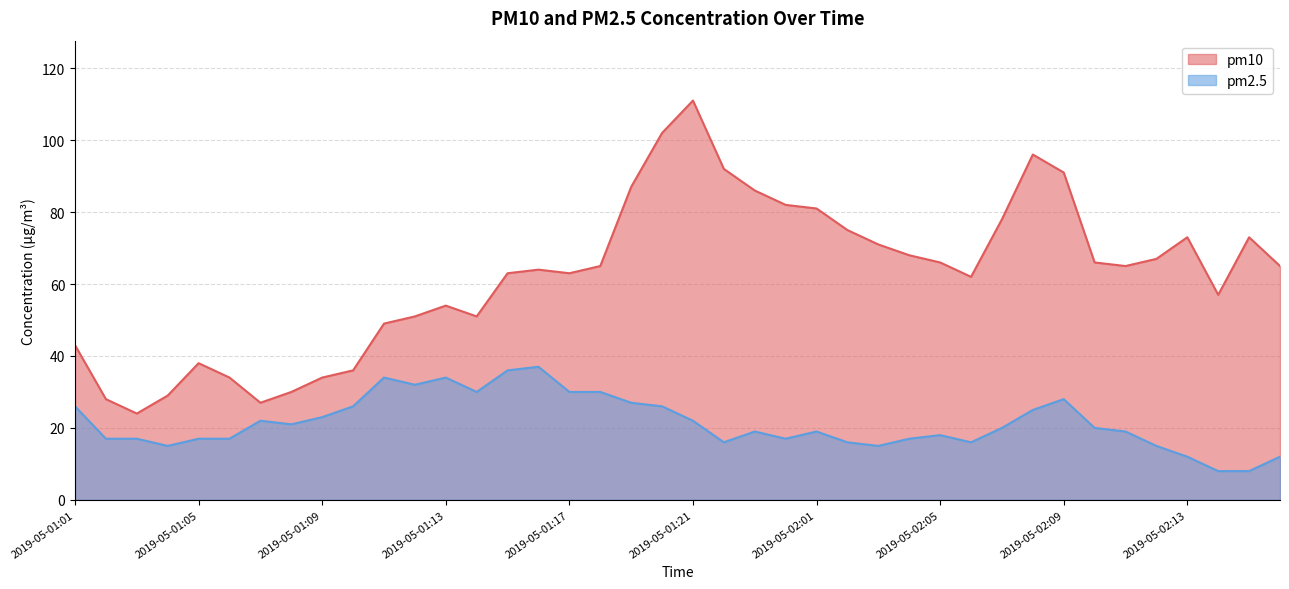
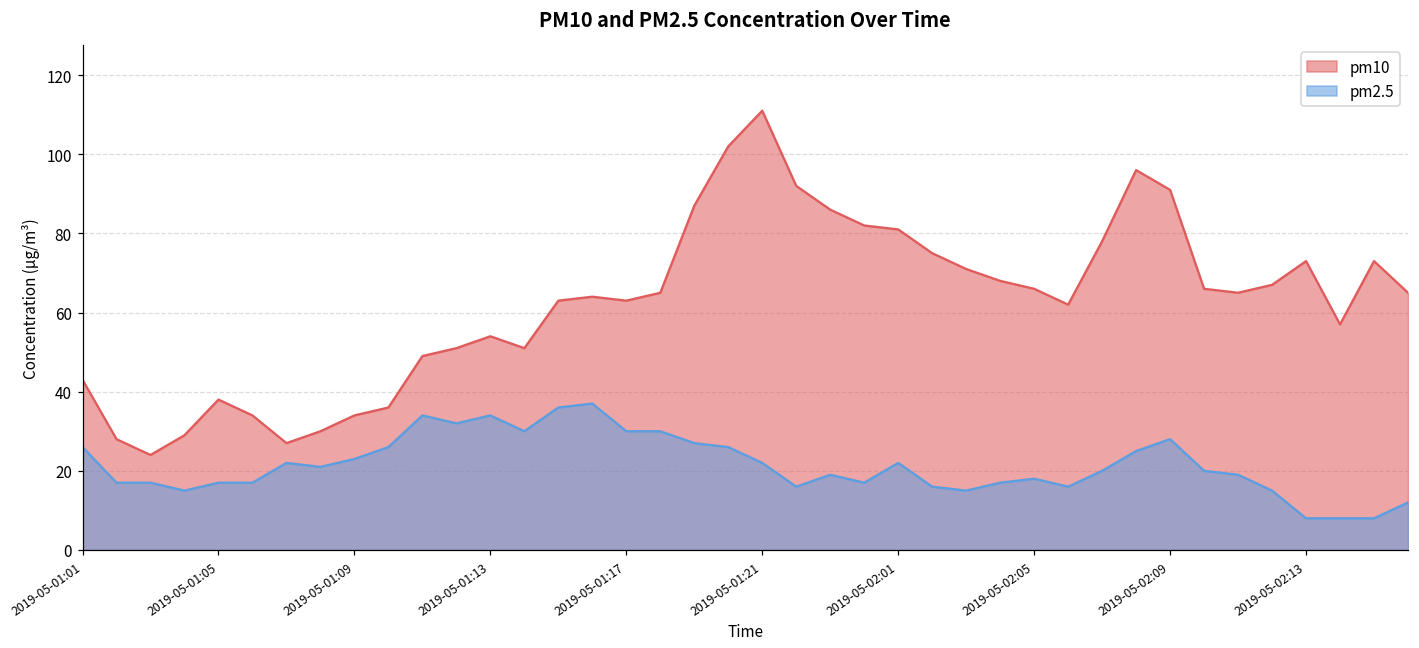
pm2.5, 2019-05-02:01: 19 -> 22
pm2.5, 2019-05-02:13: 12 -> 8
